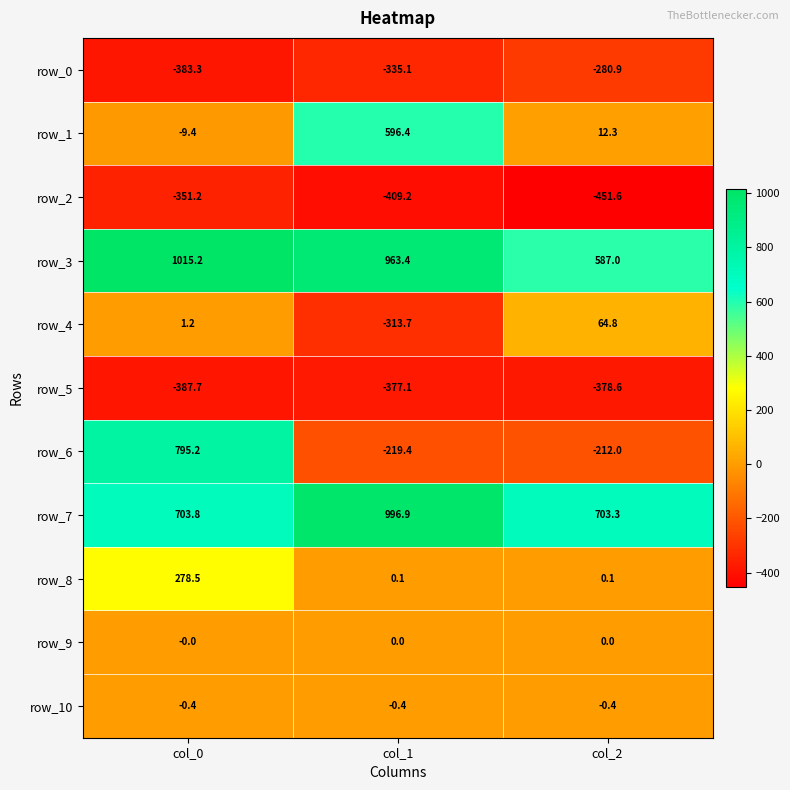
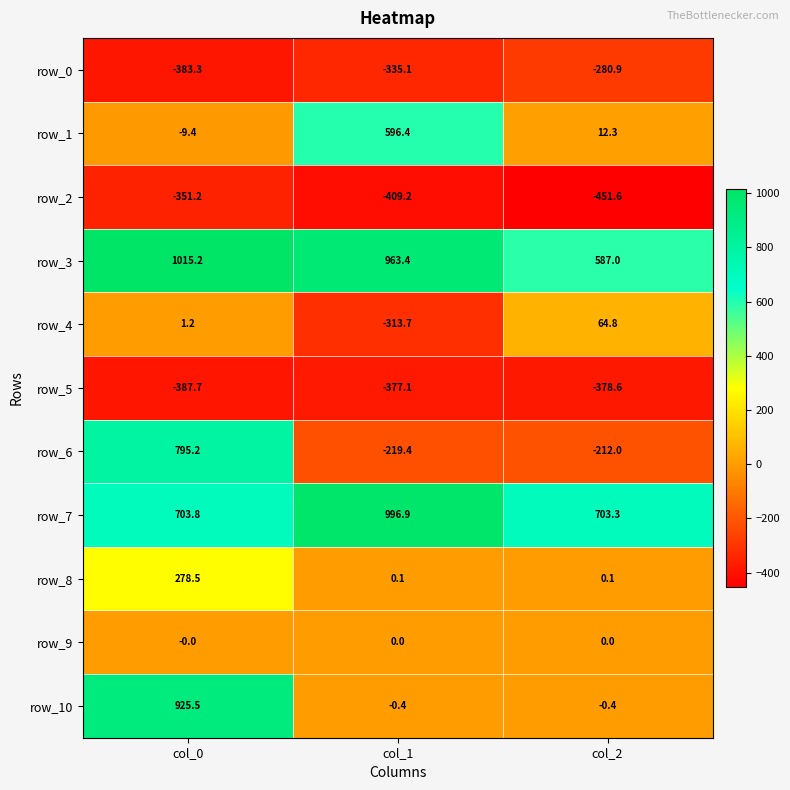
row_10, col_0: -0.4 -> 925.5
